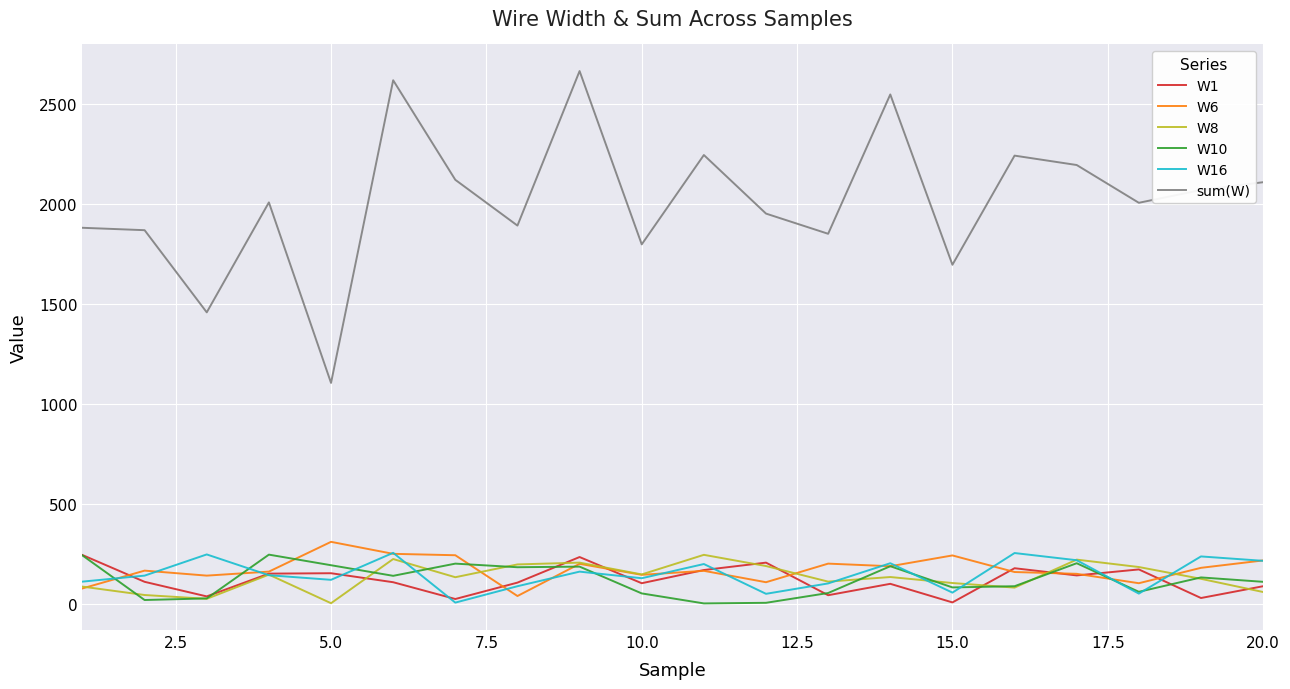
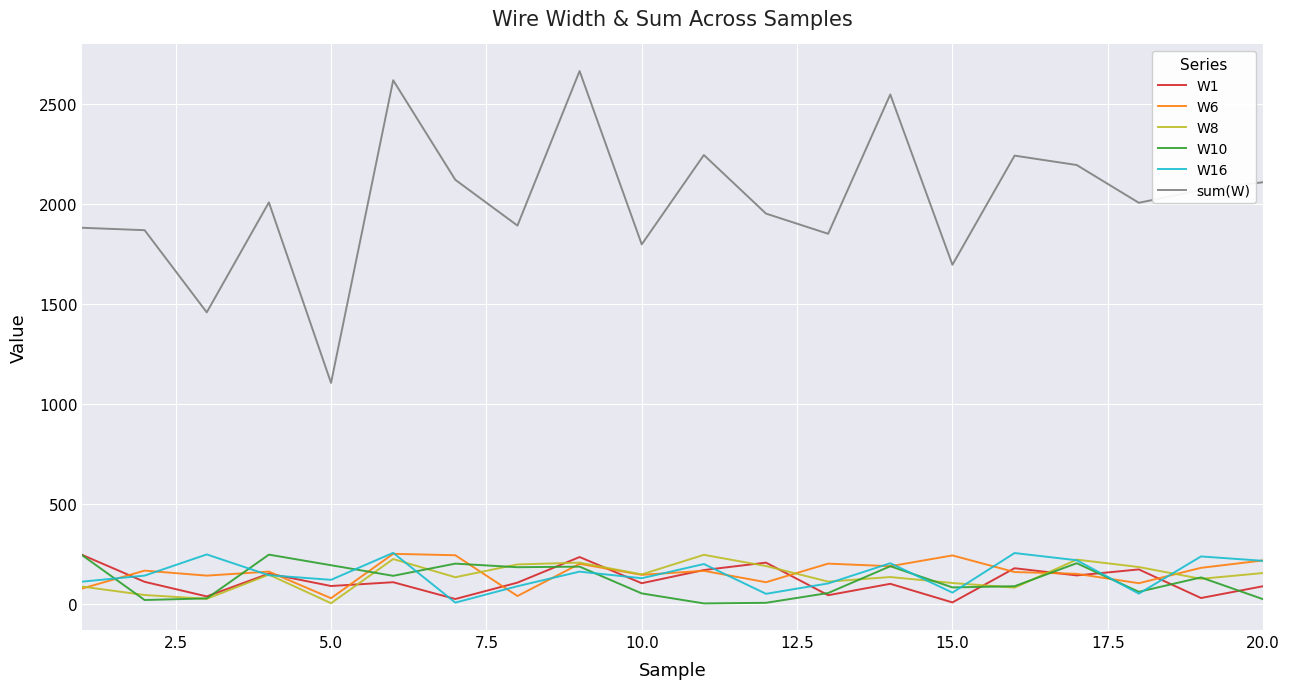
W1, 5.0: 150 -> 90
W6, 5.0: 310 -> 30
W8, 20.0: 60 -> 150
W10, 20.0: 110 -> 20
